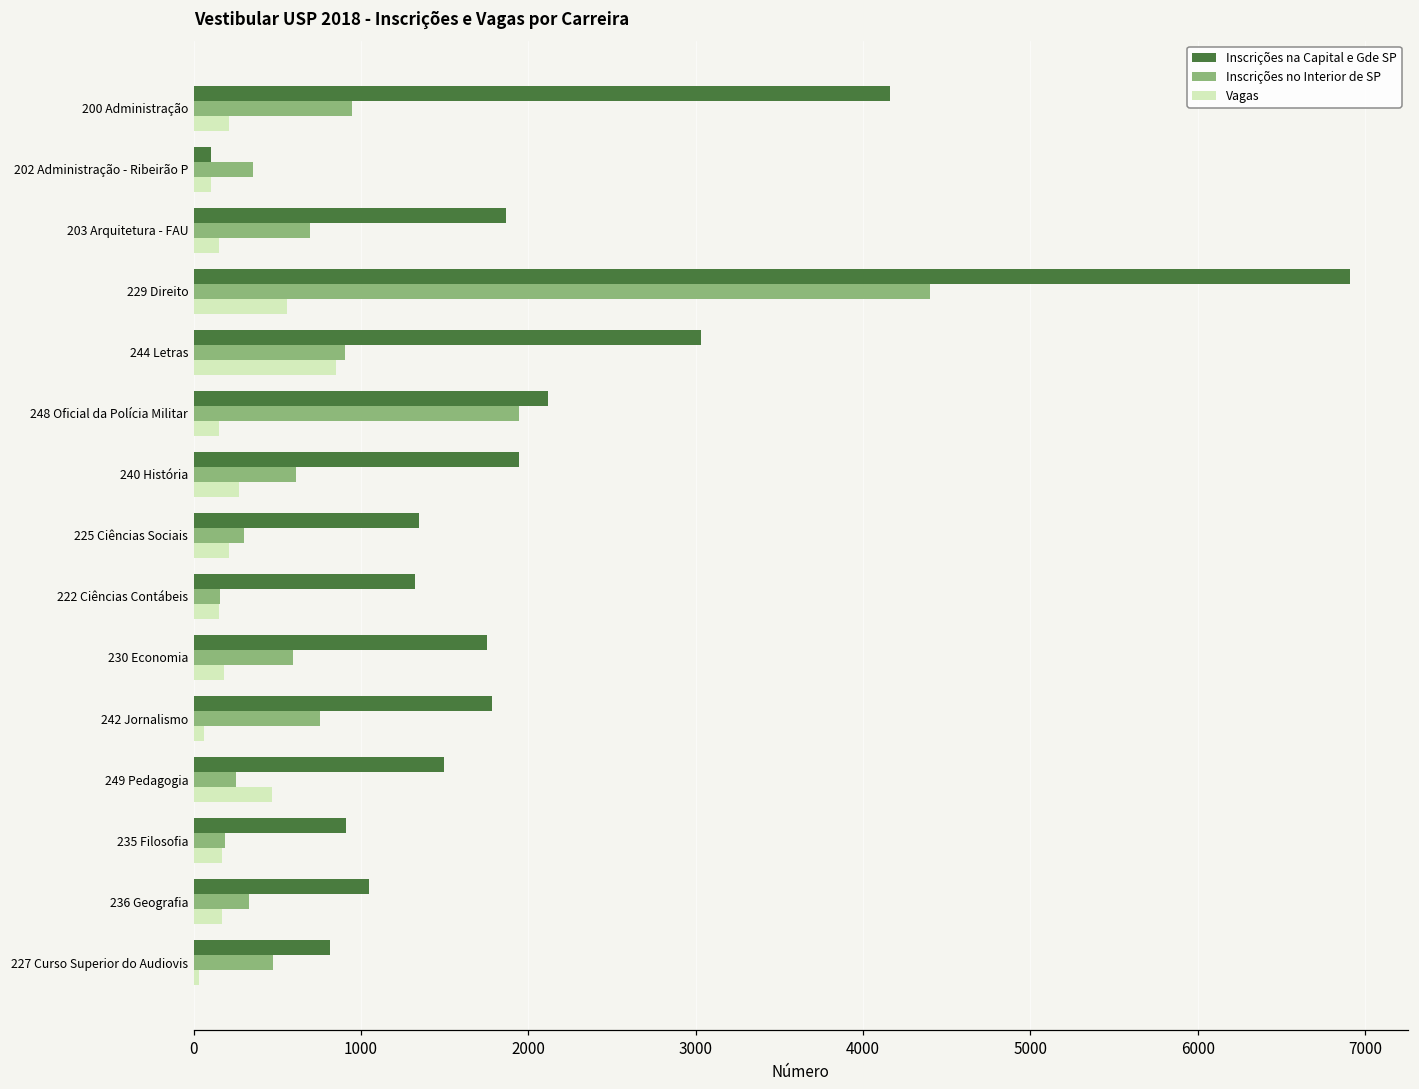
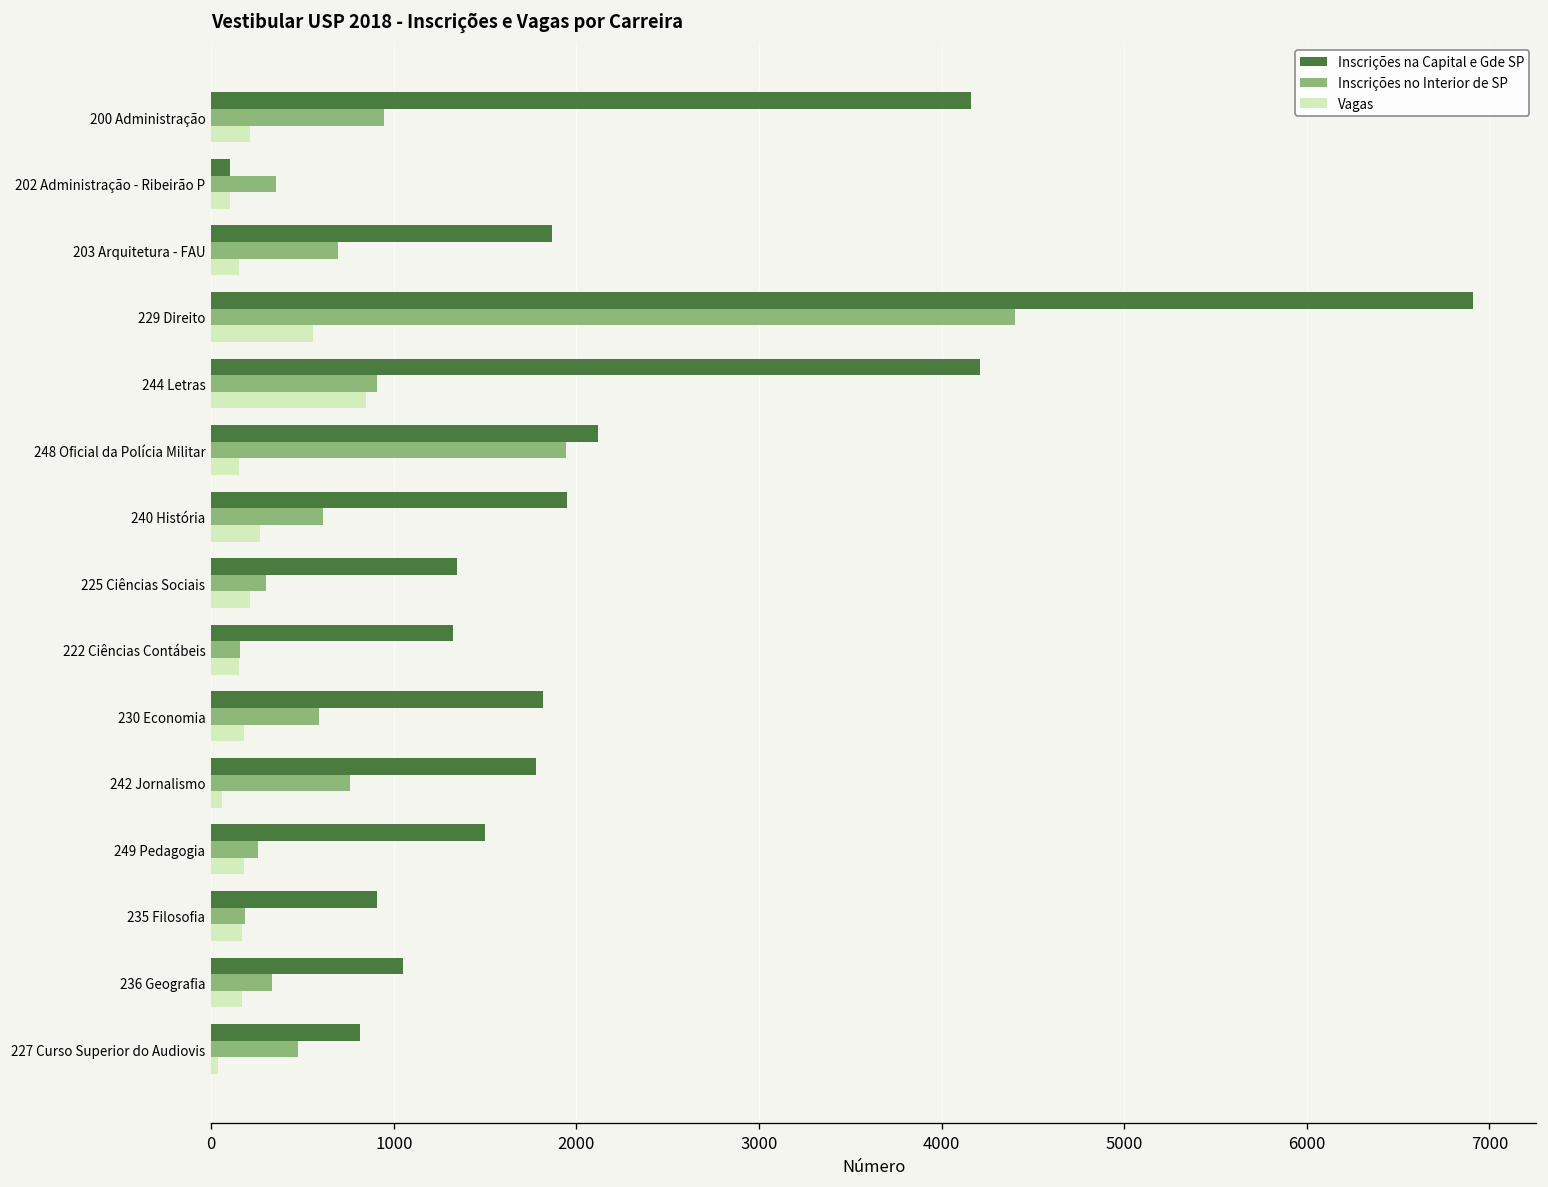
Inscrições na Capital e Gde SP, 244 Letras: 3030 -> 4210
Inscrições na Capital e Gde SP, 230 Economia: 1750 -> 1820
Vagas, 249 Pedagogia: 470 -> 180
